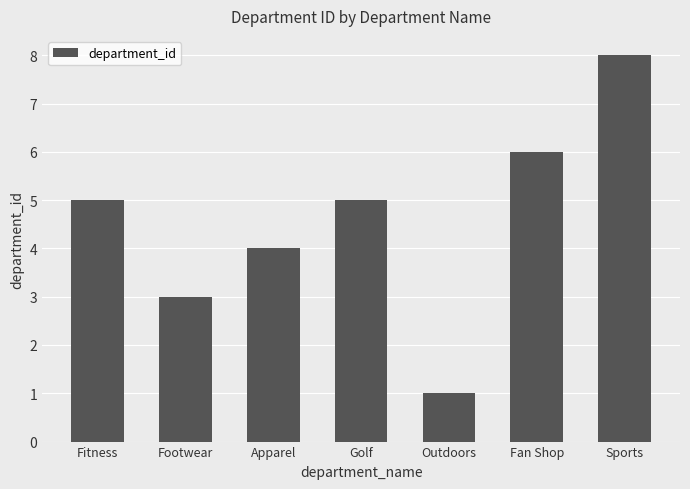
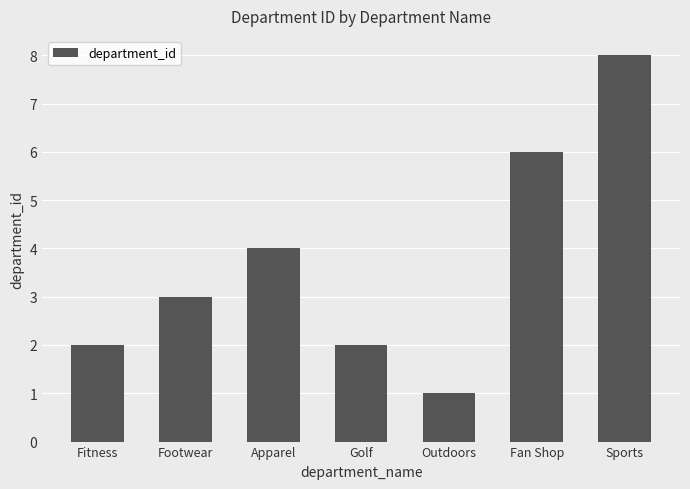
Fitness: 5 -> 2
Golf: 5 -> 2
